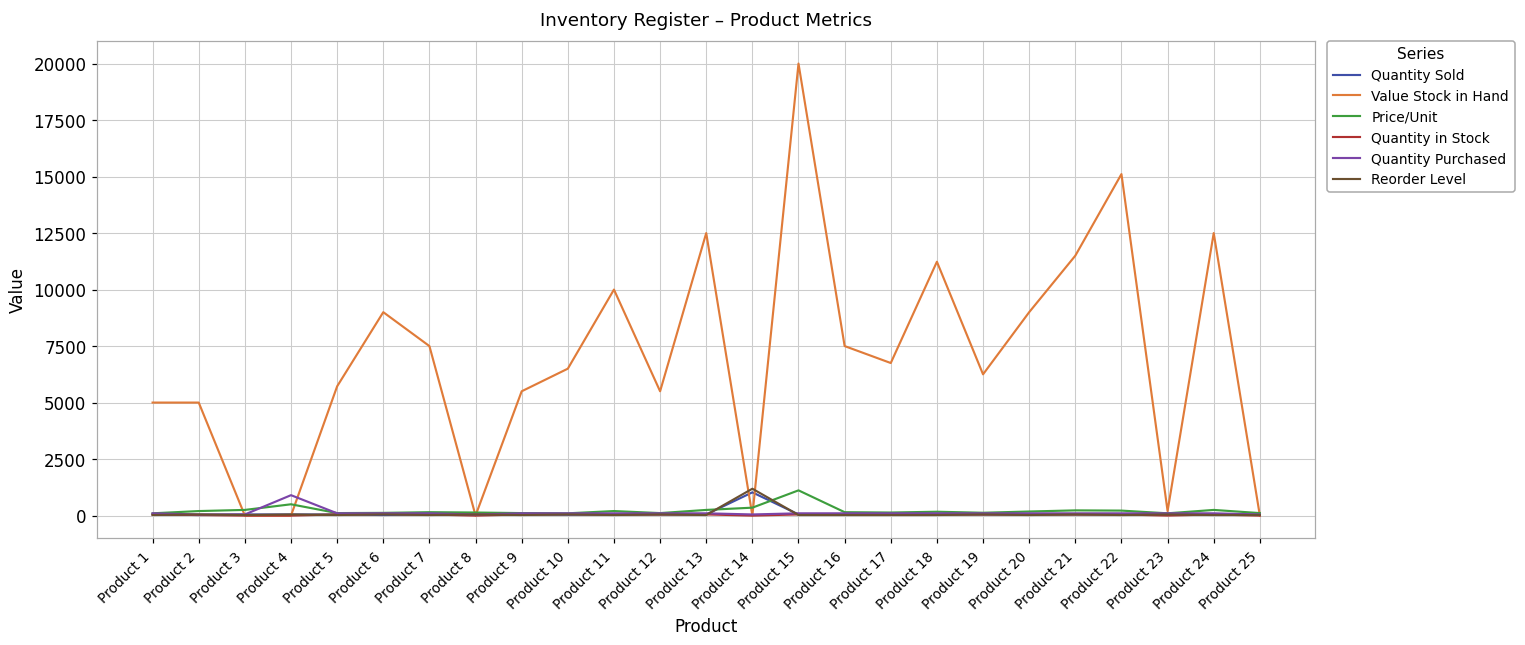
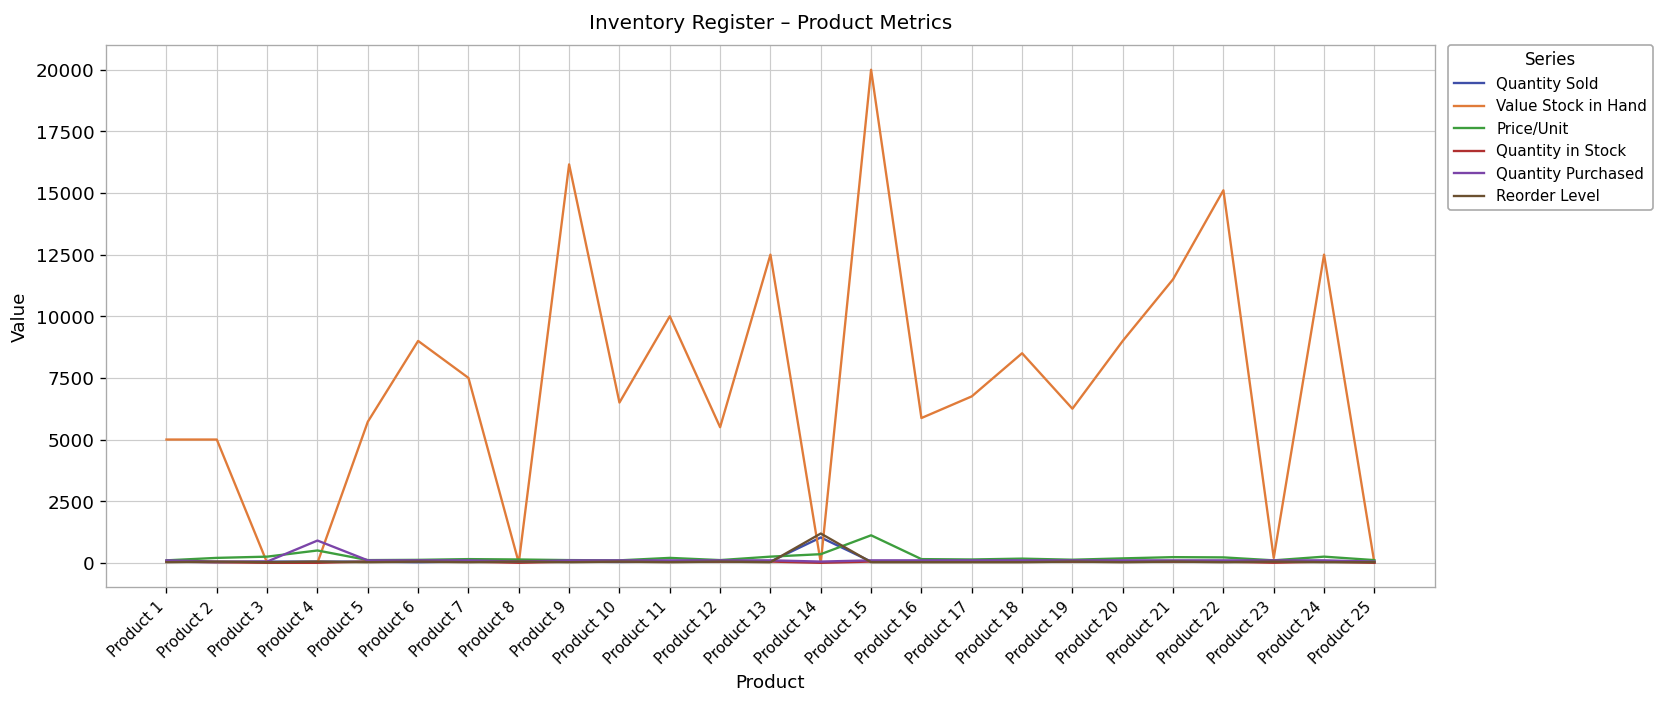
Value Stock in Hand, Product 9: 5500 -> 16200
Value Stock in Hand, Product 16: 7500 -> 5900
Value Stock in Hand, Product 18: 11200 -> 8500
